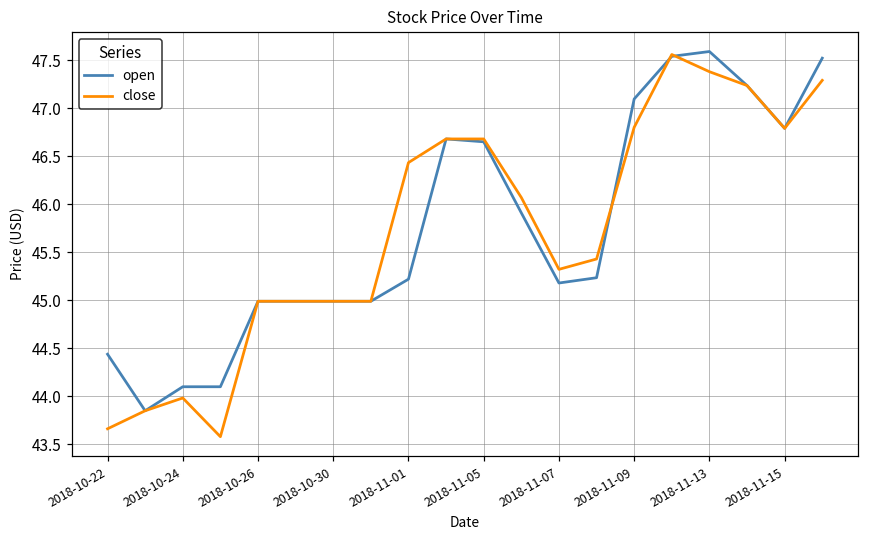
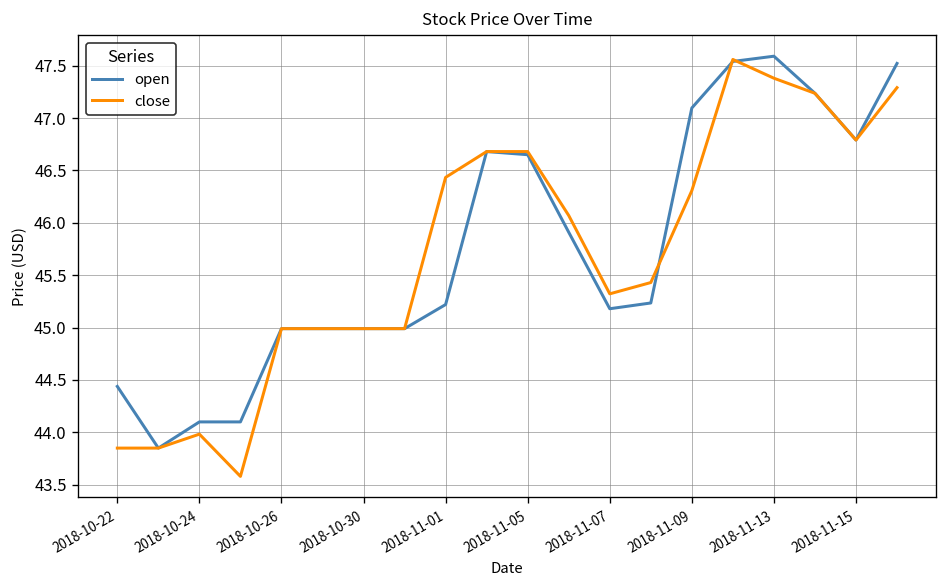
close, 2018-10-22: 43.7 -> 43.8
close, 2018-11-09: 46.8 -> 46.3
